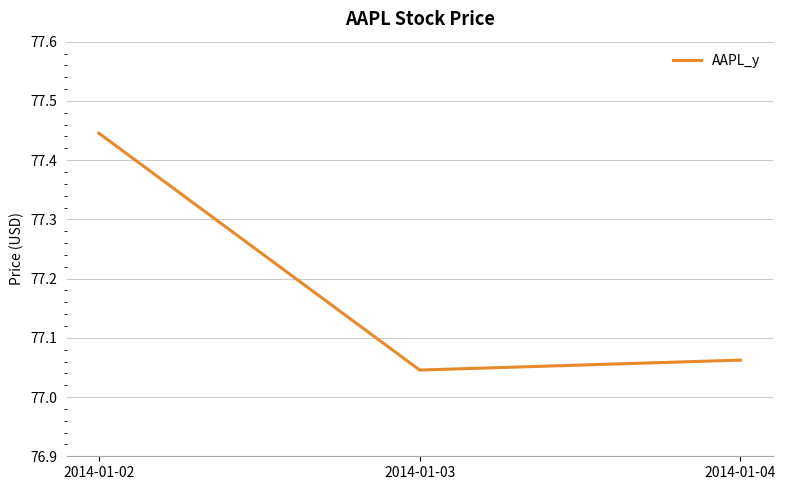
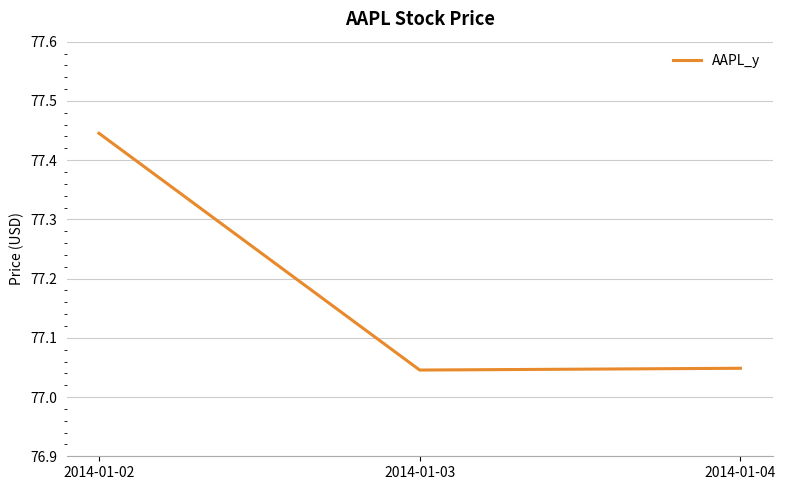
2014-01-04: 77.06 -> 77.05
